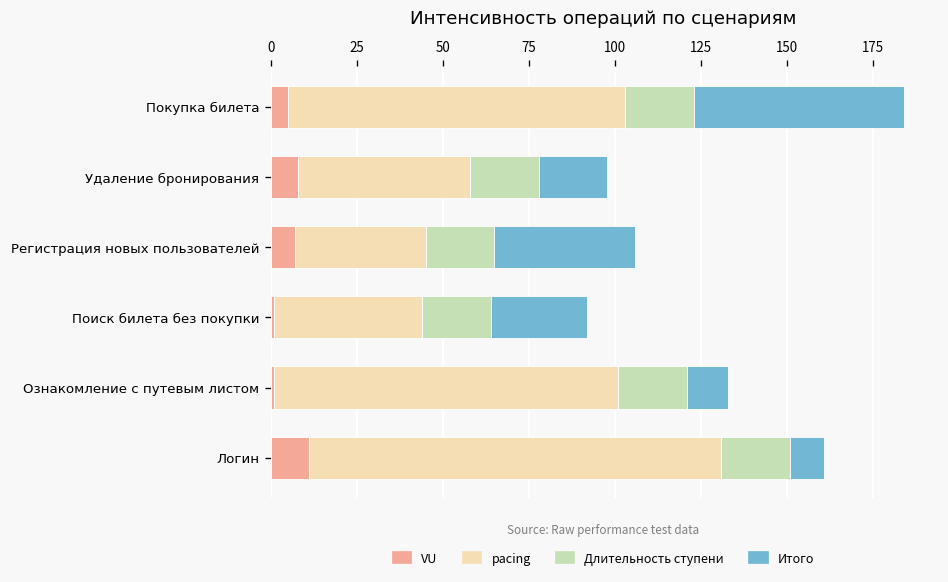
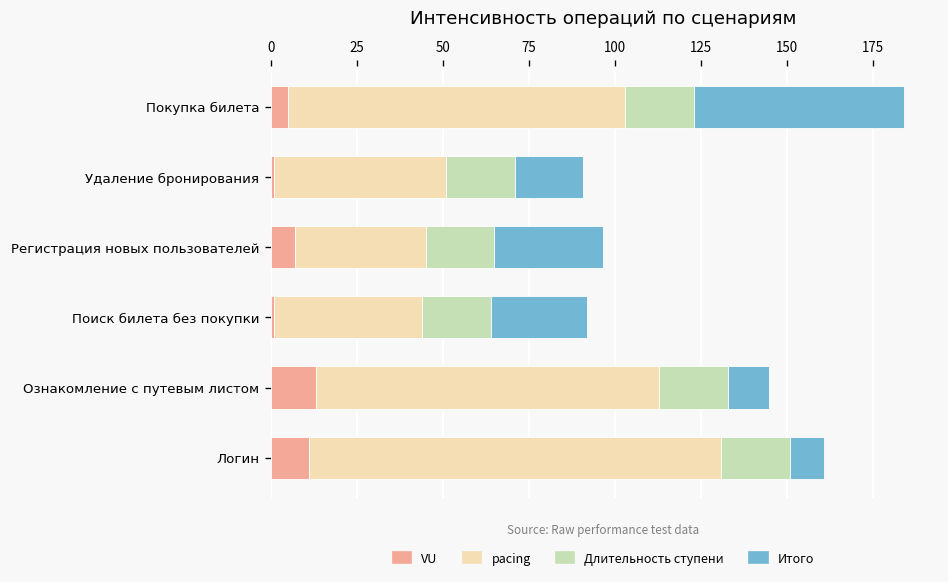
VU, Удаление бронирования: 8 -> 1
Итого, Регистрация новых пользователей: 41 -> 32
VU, Ознакомление с путевым листом: 1 -> 13
